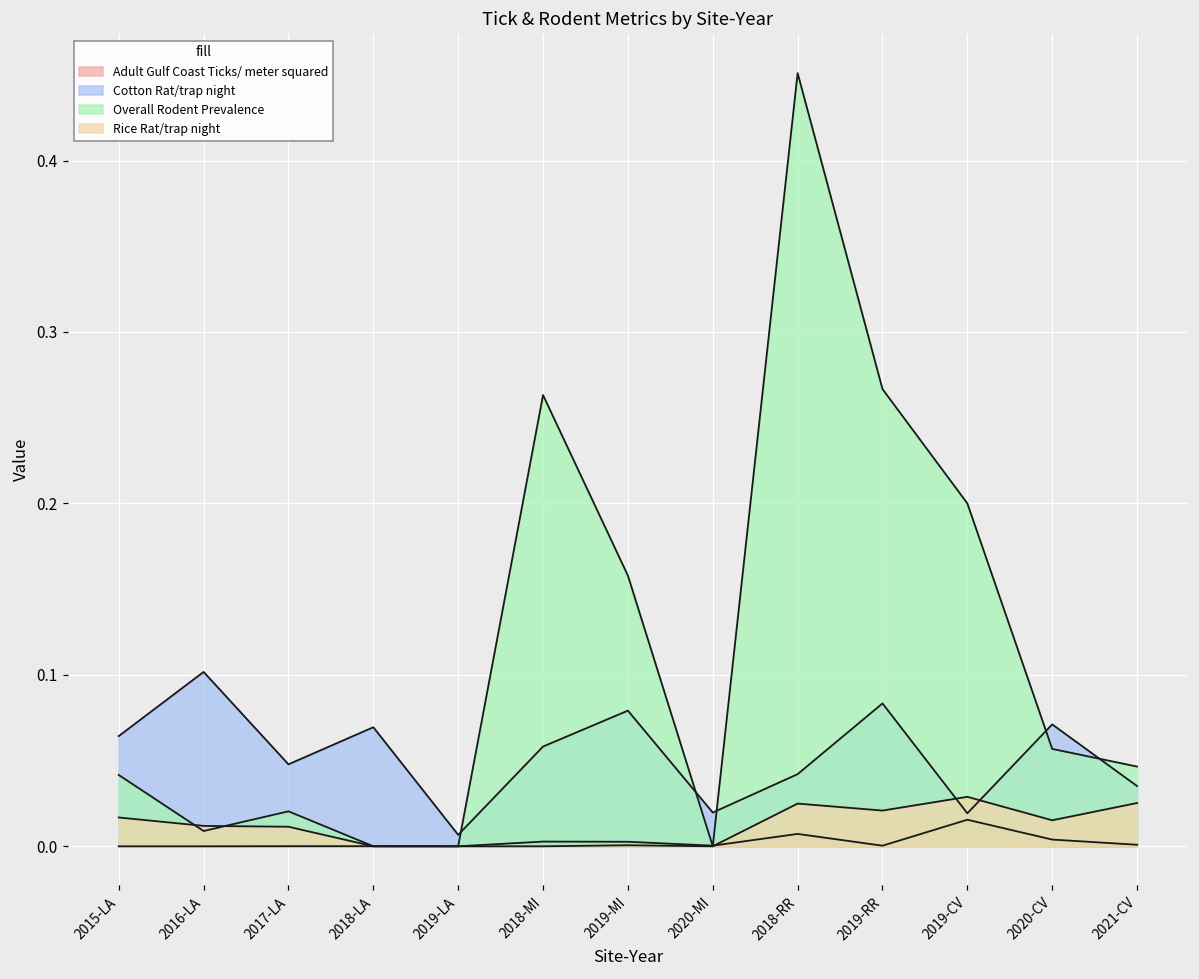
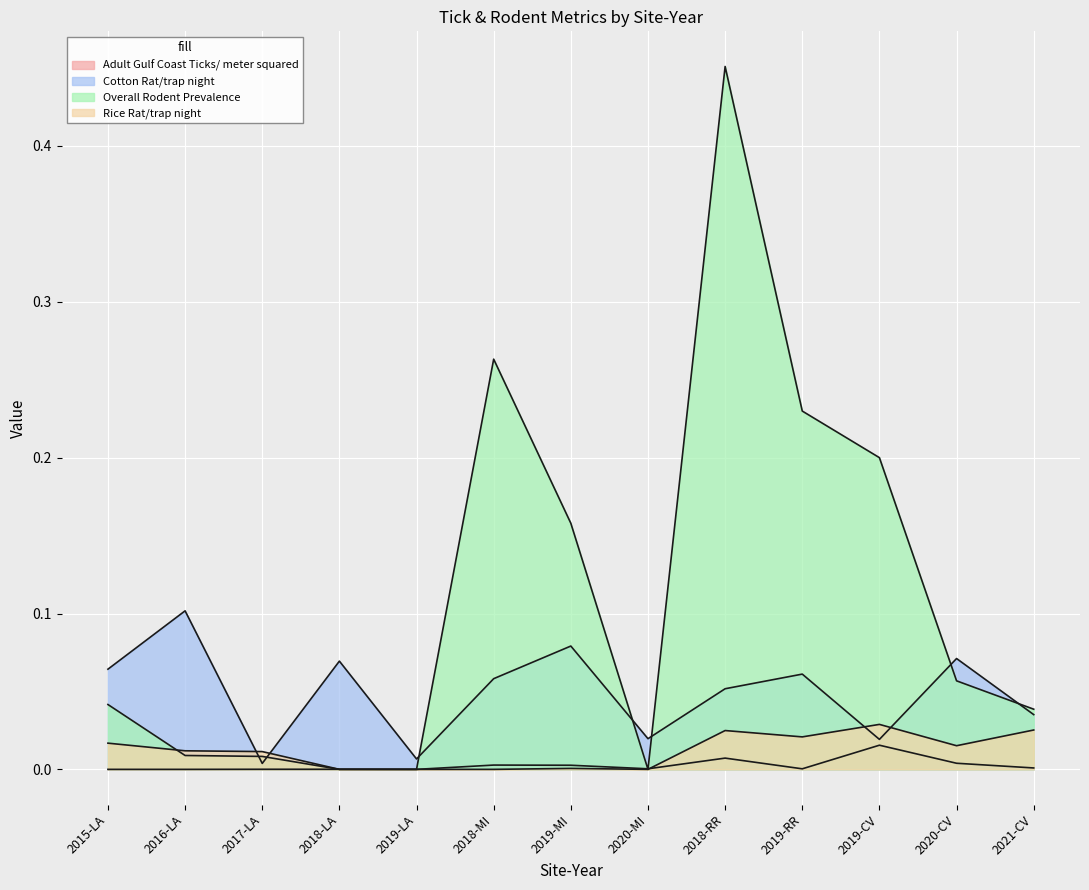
Cotton Rat/trap night, 2017-LA: 0.048 -> 0.004
Overall Rodent Prevalence, 2017-LA: 0.020 -> 0.008
Cotton Rat/trap night, 2018-RR: 0.042 -> 0.052
Cotton Rat/trap night, 2019-RR: 0.083 -> 0.061
Overall Rodent Prevalence, 2019-RR: 0.267 -> 0.230
Overall Rodent Prevalence, 2021-CV: 0.047 -> 0.039
